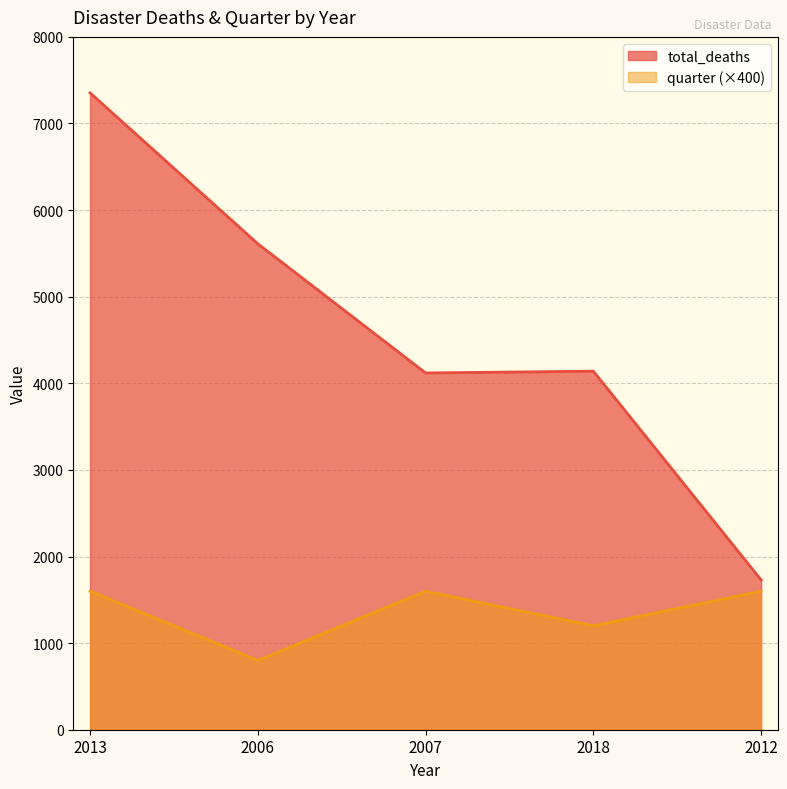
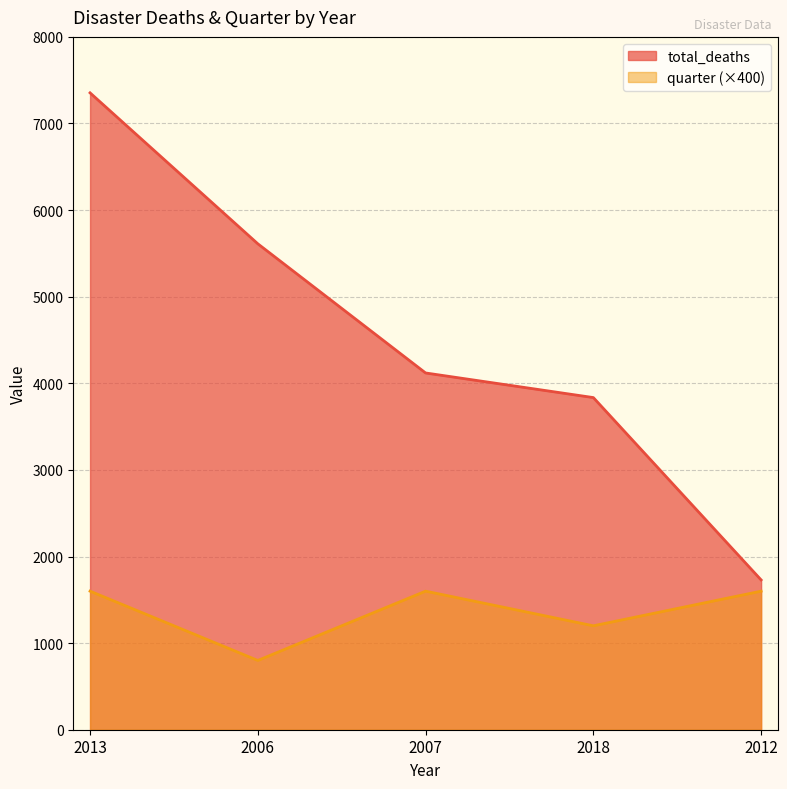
total_deaths, 2018: 4100 -> 3800
